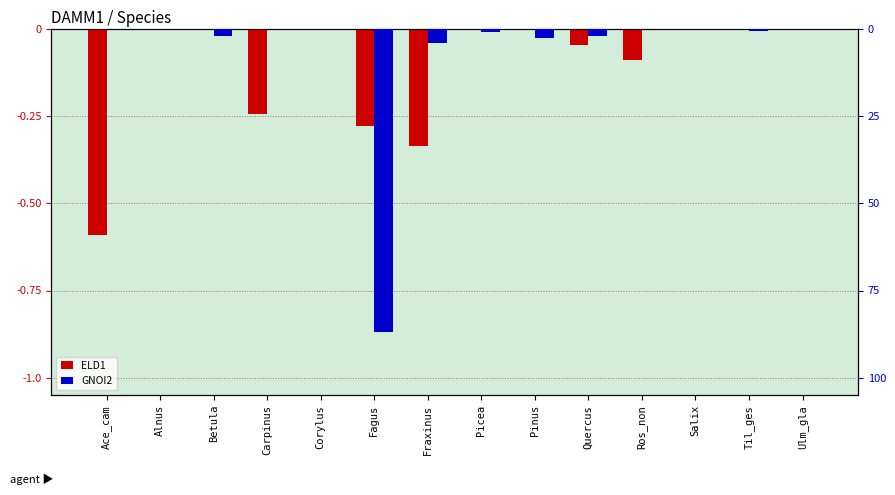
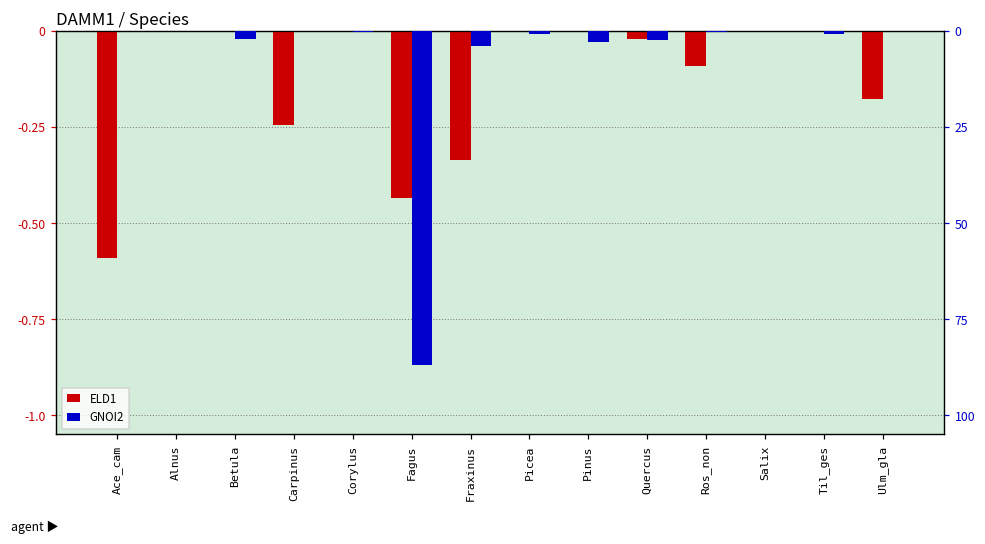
ELD1, Fagus: -0.28 -> -0.43
ELD1, Quercus: -0.05 -> -0.02
ELD1, Ulm_gla: 0.00 -> -0.18
